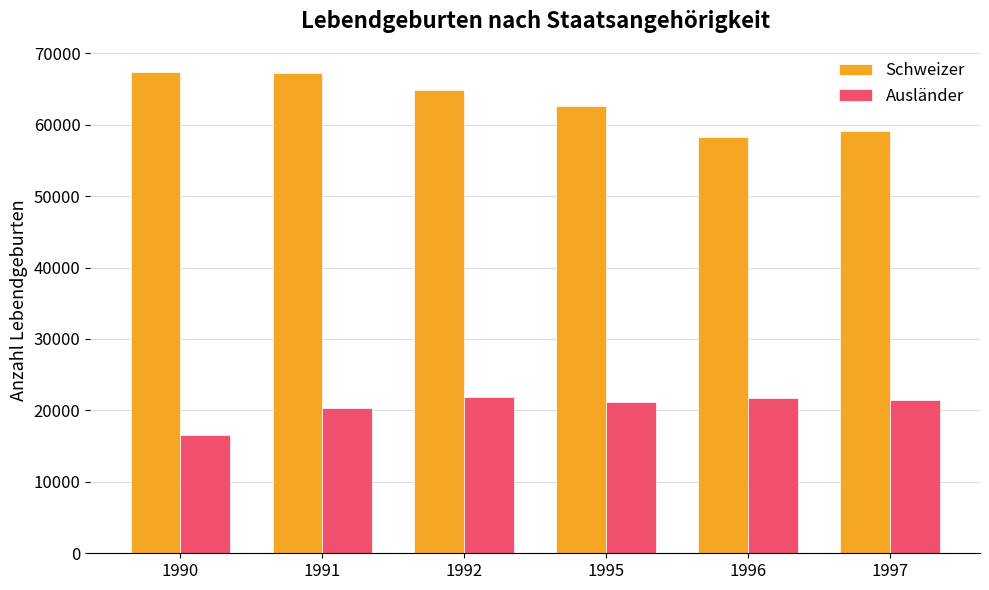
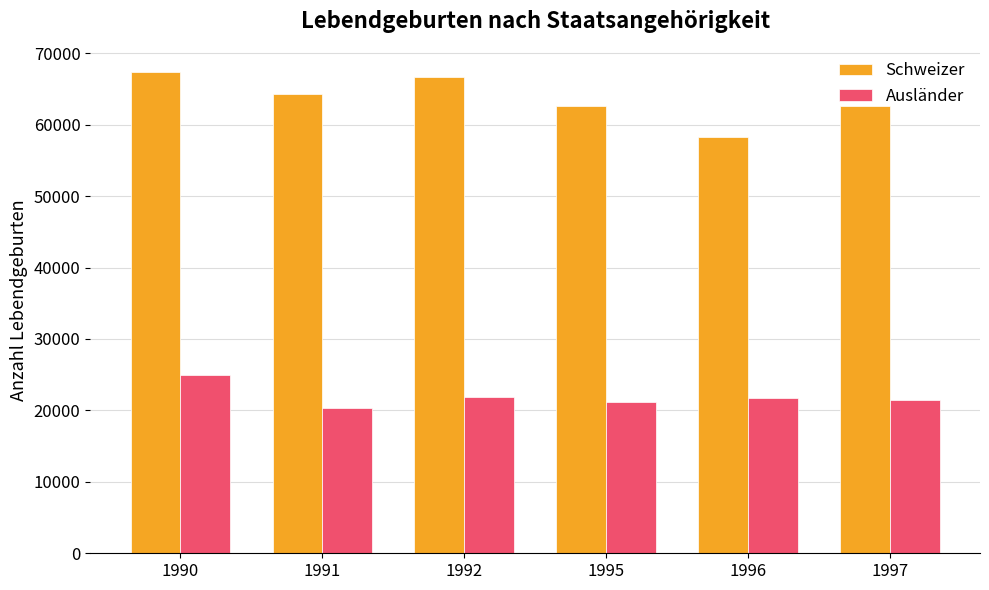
Ausländer, 1990: 16000 -> 25000
Schweizer, 1991: 67000 -> 64000
Schweizer, 1992: 65000 -> 67000
Schweizer, 1997: 59000 -> 63000
